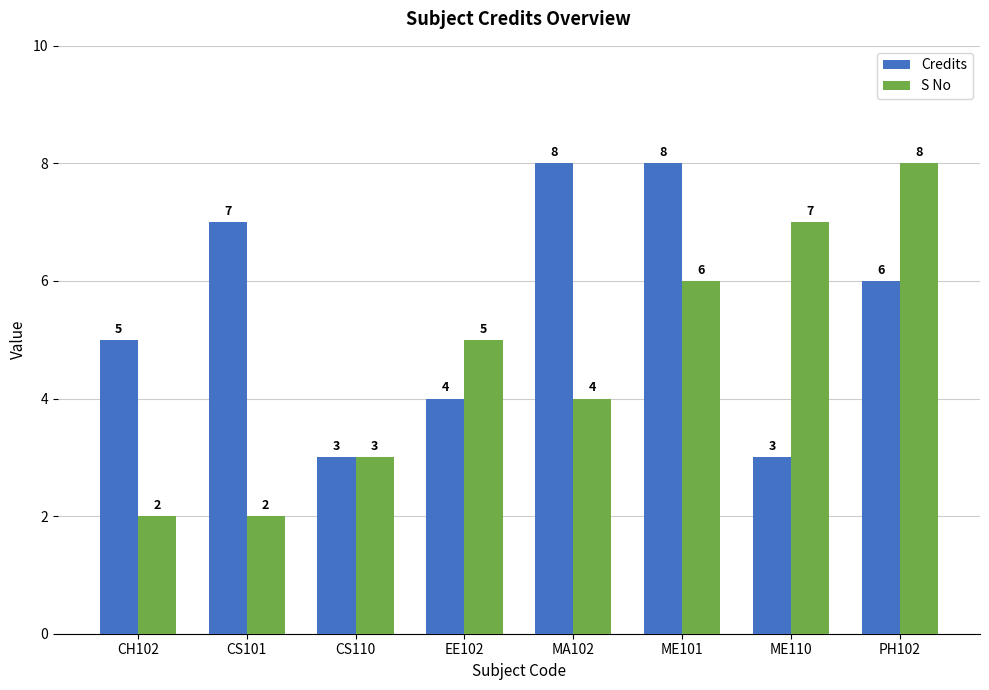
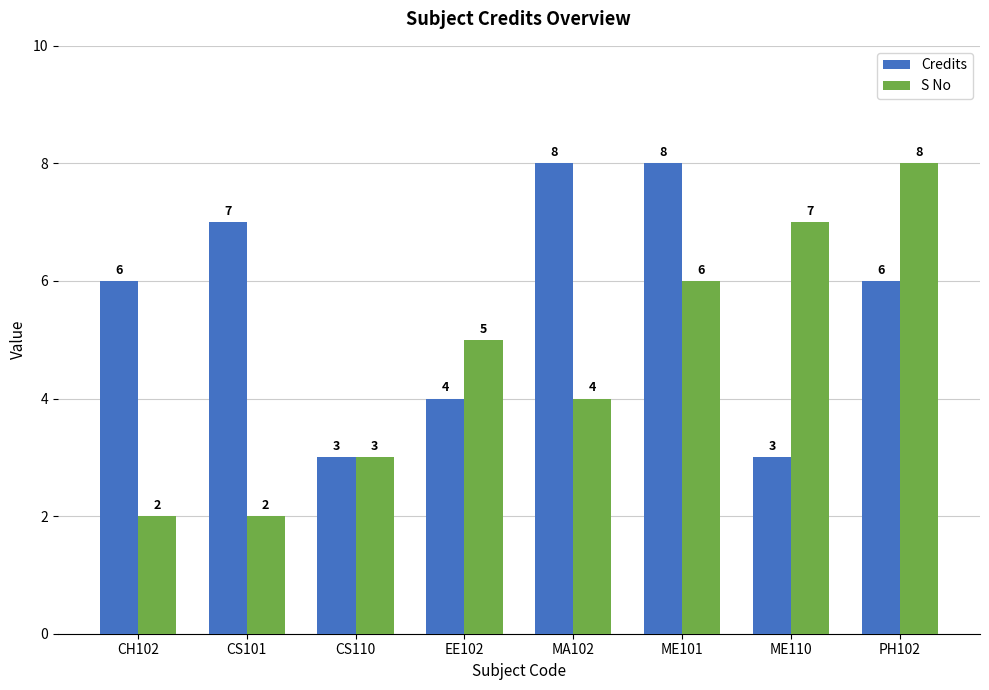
Credits, CH102: 5 -> 6
